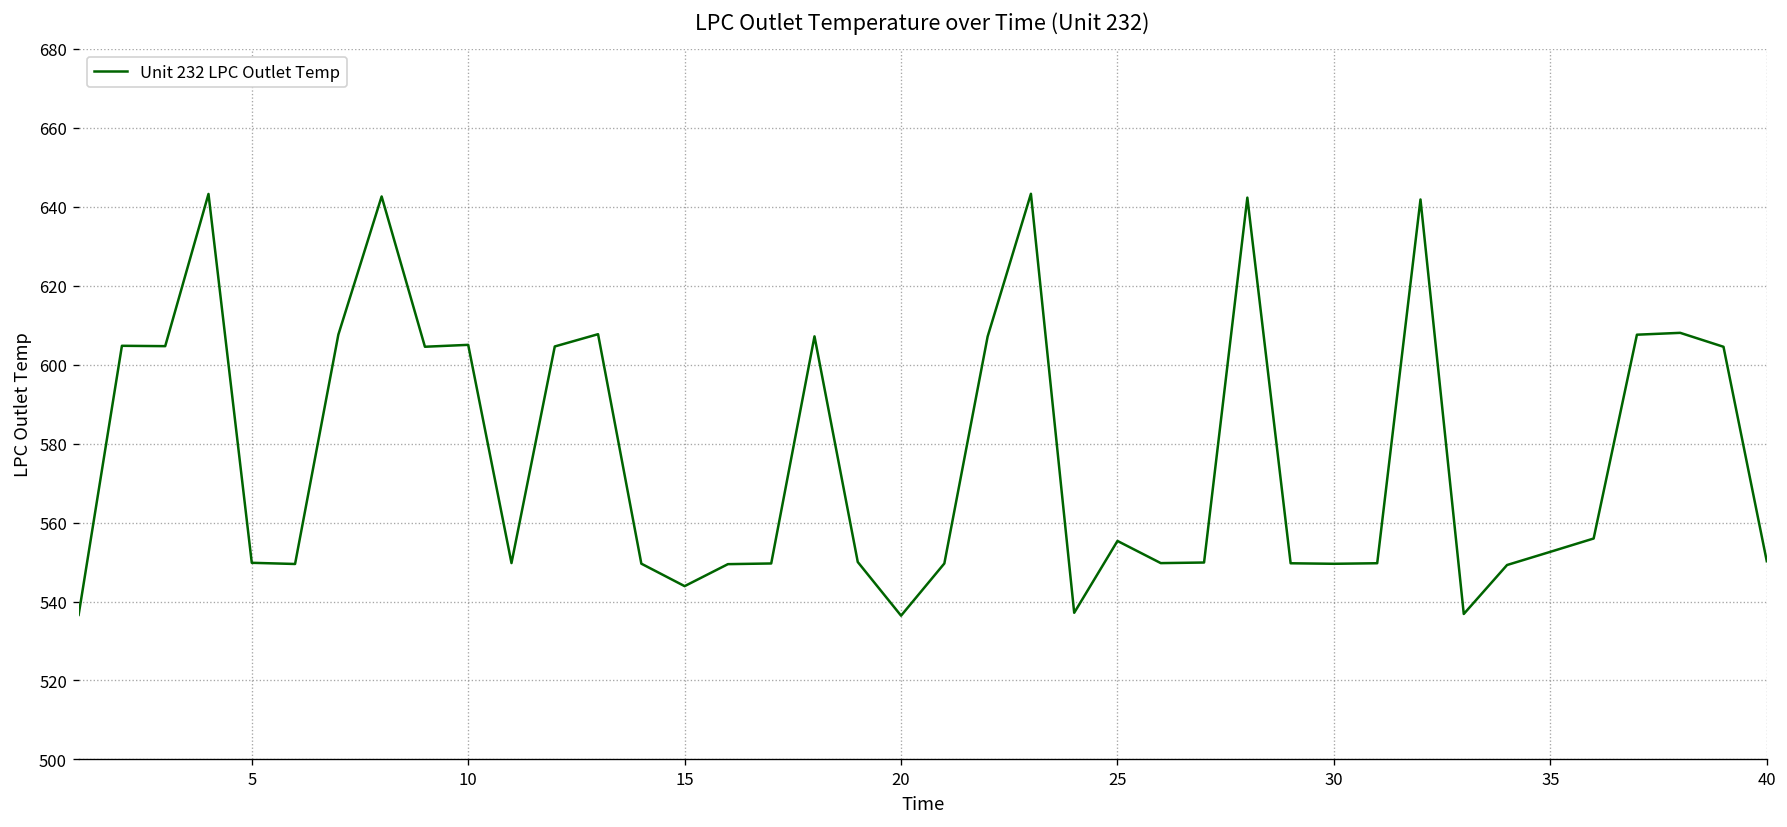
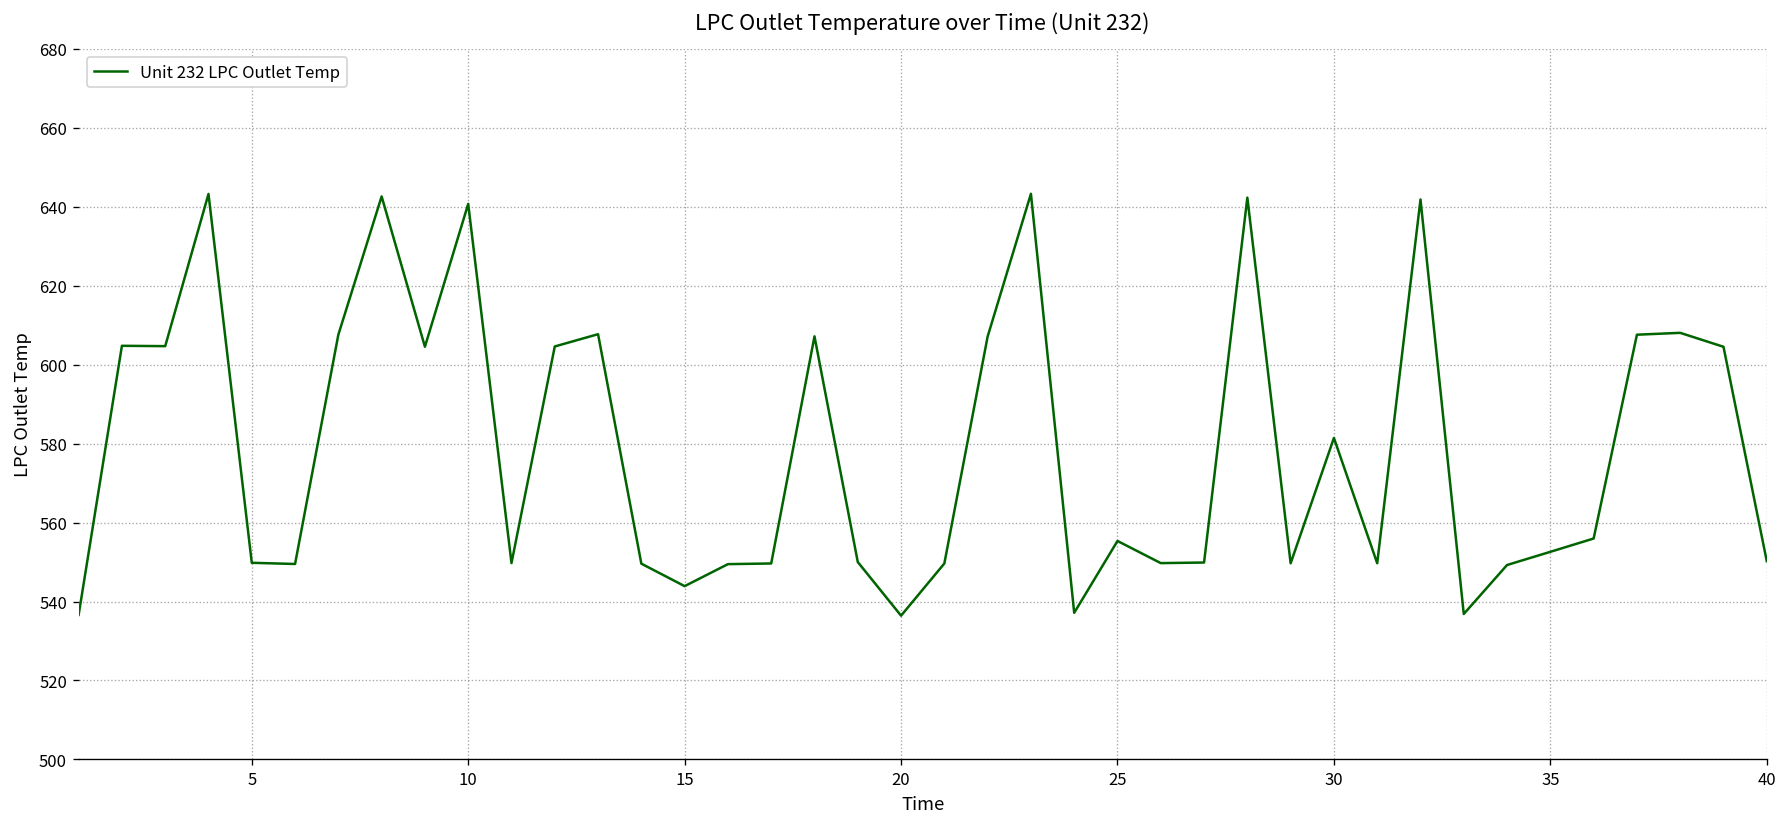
10: 605 -> 641
30: 550 -> 581
